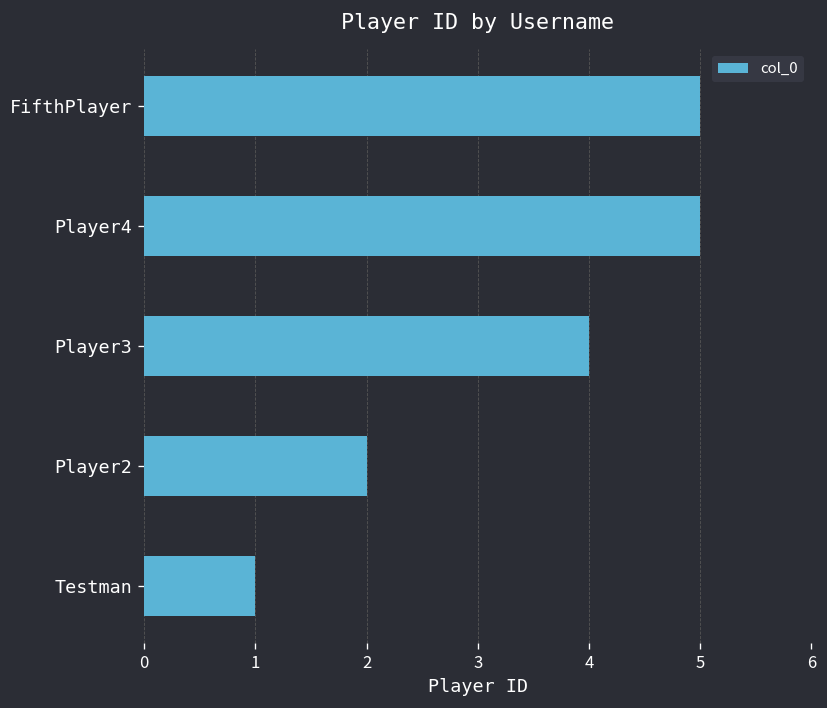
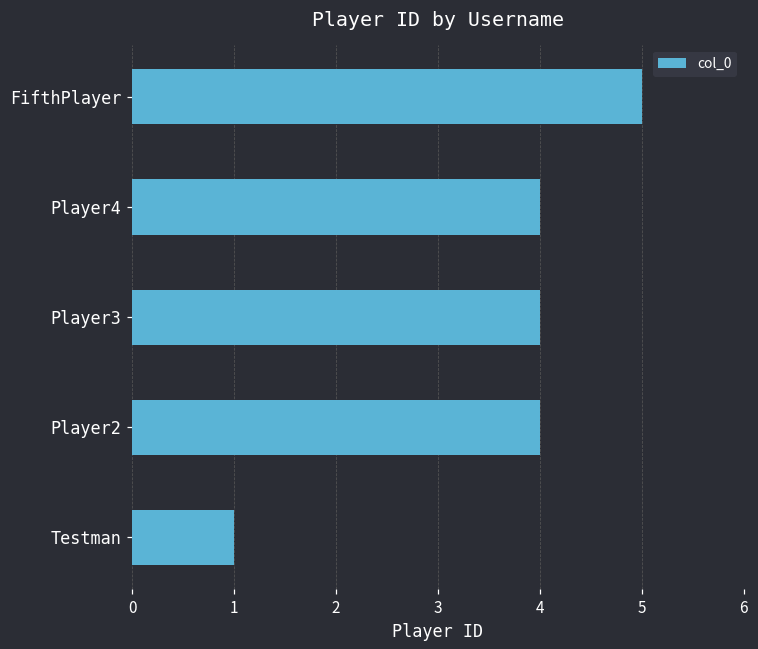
Player4: 5 -> 4
Player2: 2 -> 4
